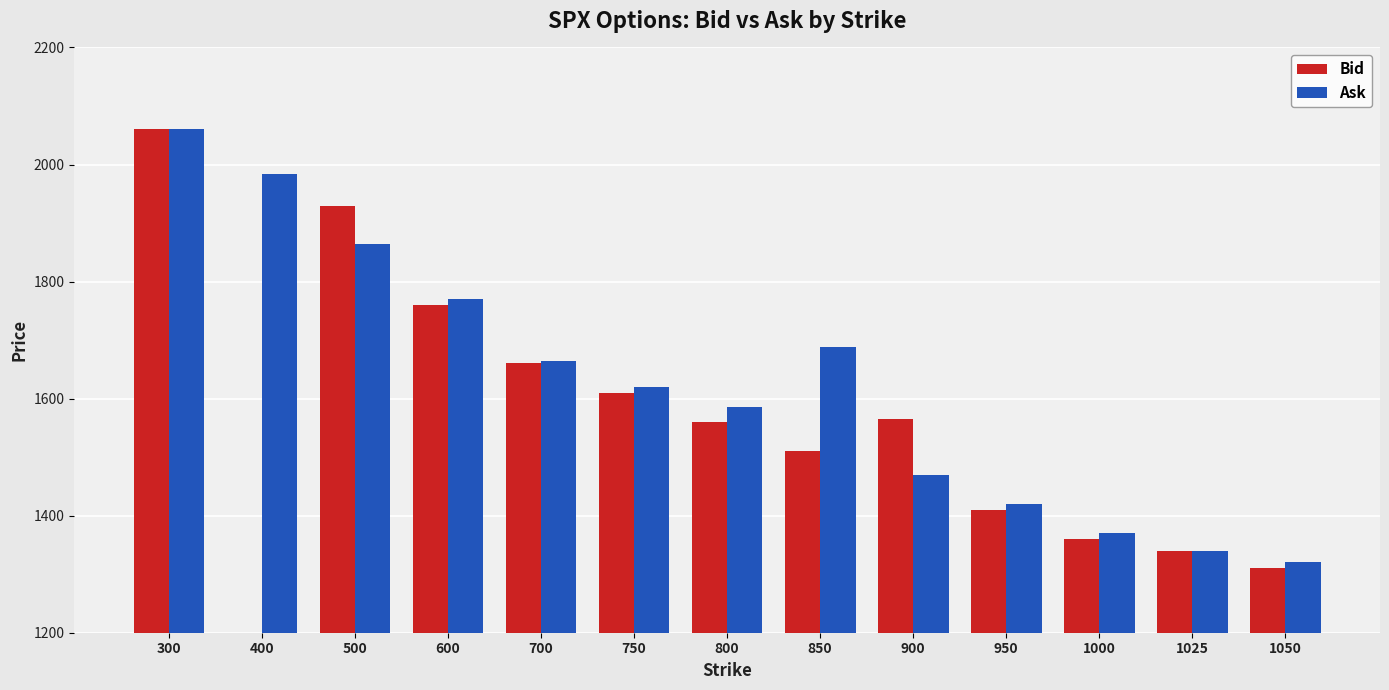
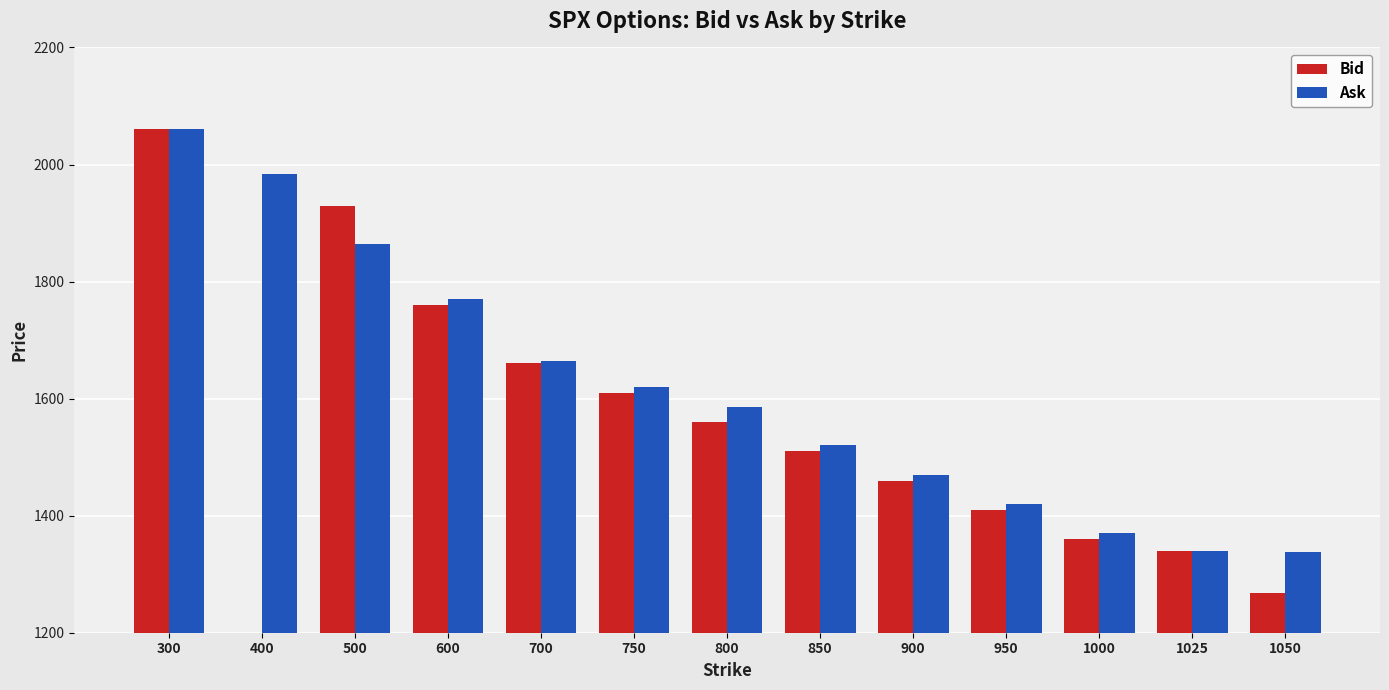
Ask, 850: 1690 -> 1520
Bid, 900: 1570 -> 1460
Bid, 1050: 1310 -> 1270
Ask, 1050: 1320 -> 1340
